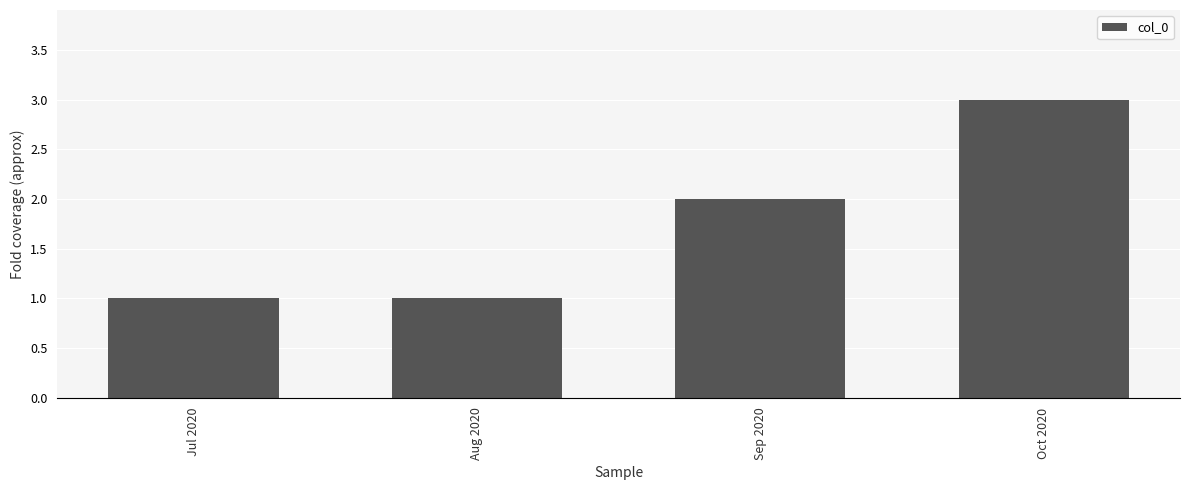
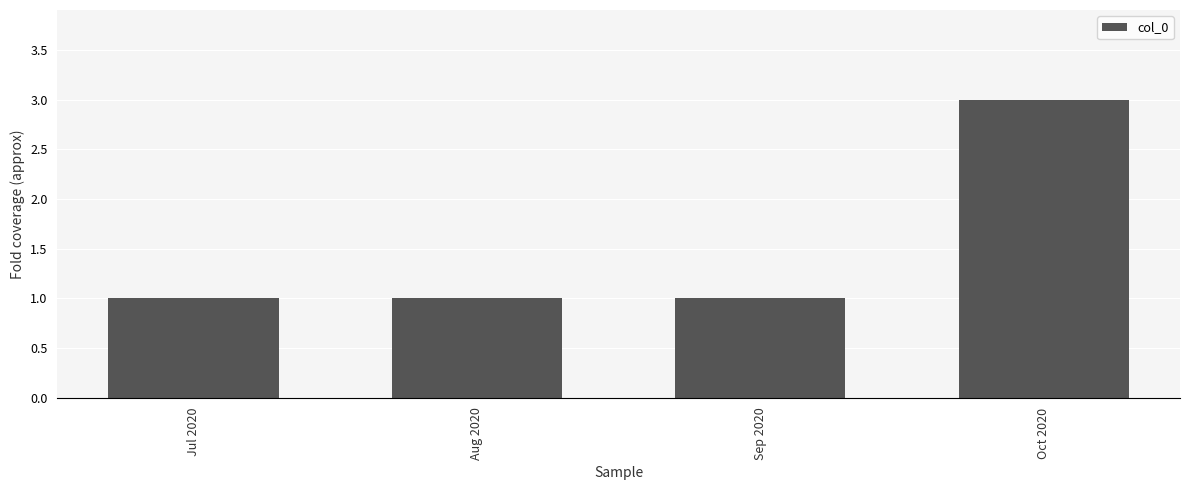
Sep 2020: 2 -> 1
